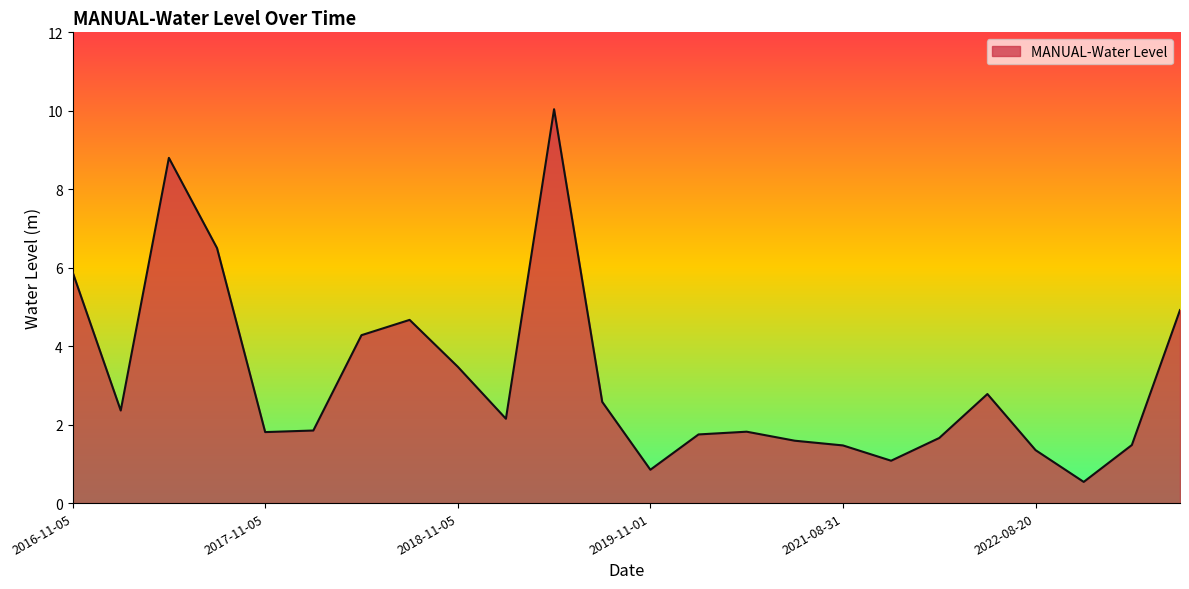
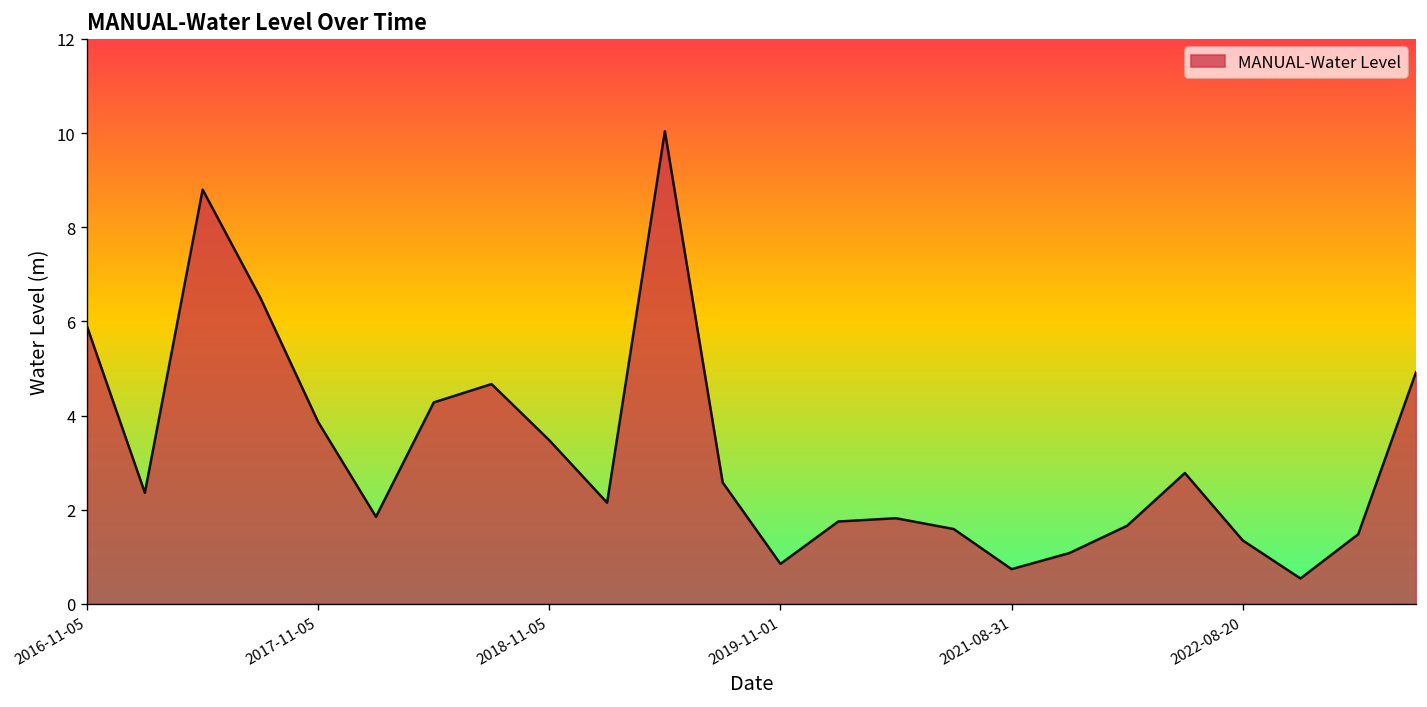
2017-11-05: 1.8 -> 3.9
2021-08-31: 1.5 -> 0.7
